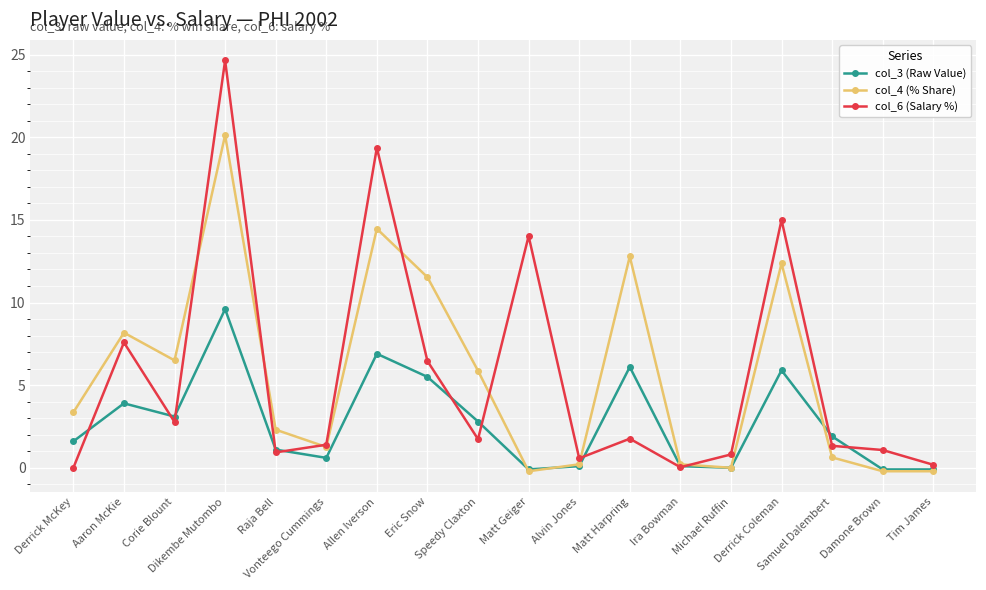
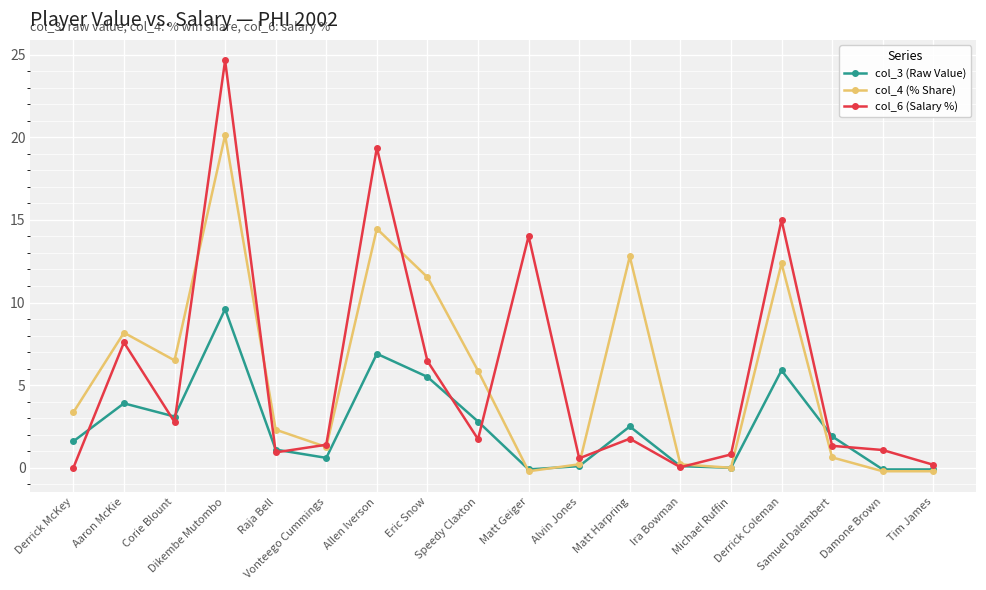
col_3 (Raw Value), Matt Harpring: 6.1 -> 2.5
